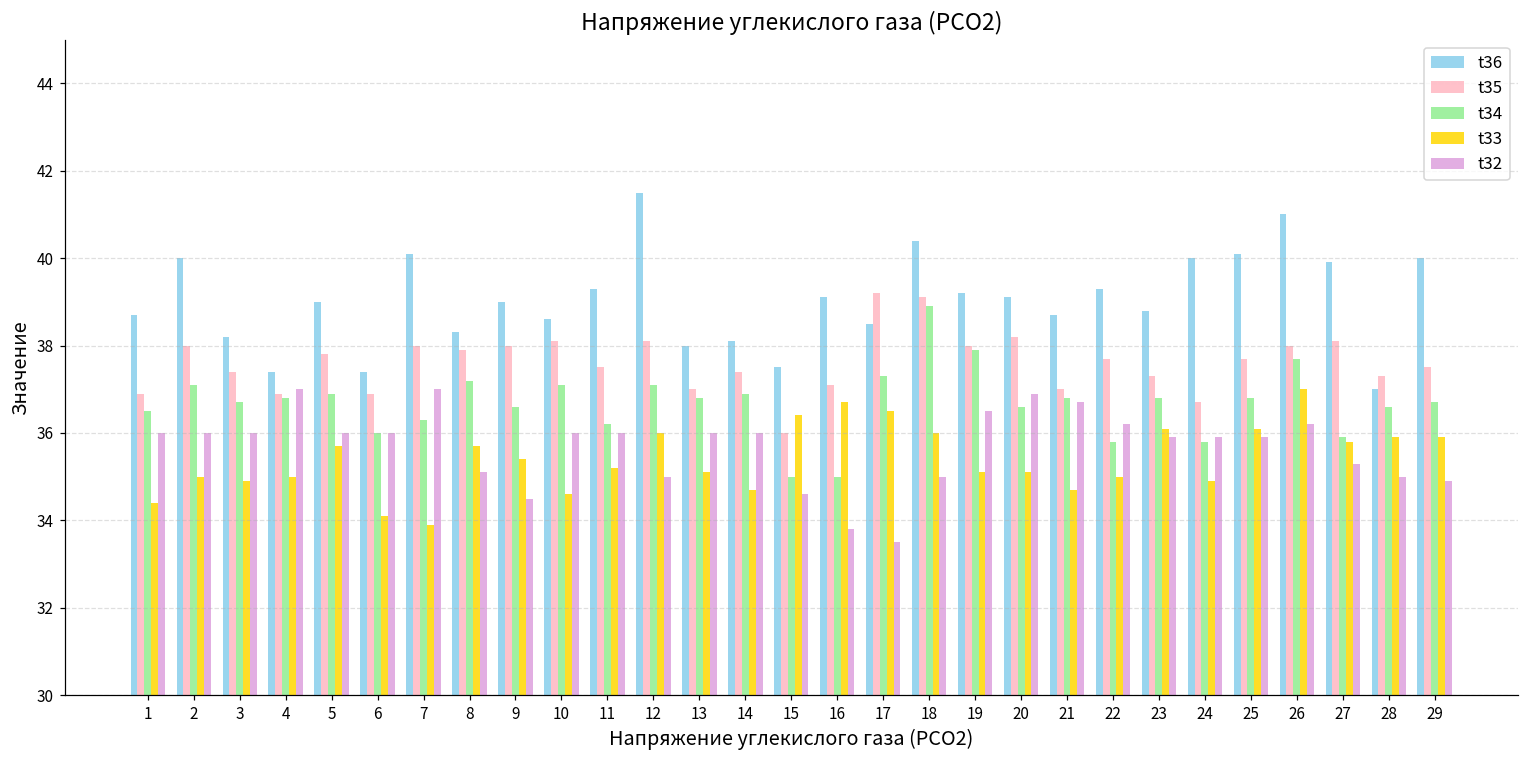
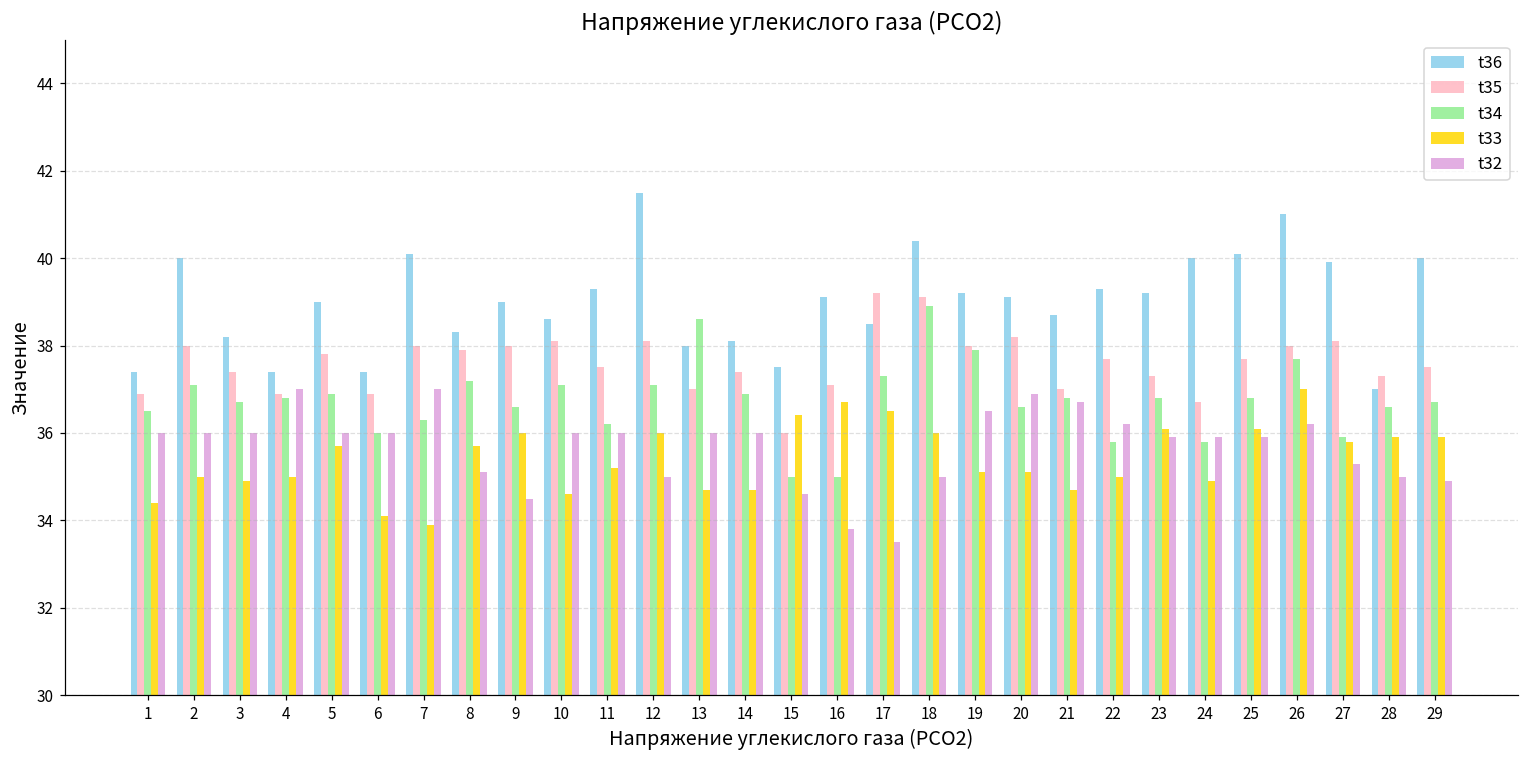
t36, 1: 38.7 -> 37.4
t33, 9: 35.4 -> 36.0
t34, 13: 36.8 -> 38.6
t33, 13: 35.1 -> 34.7
t36, 23: 38.8 -> 39.2
